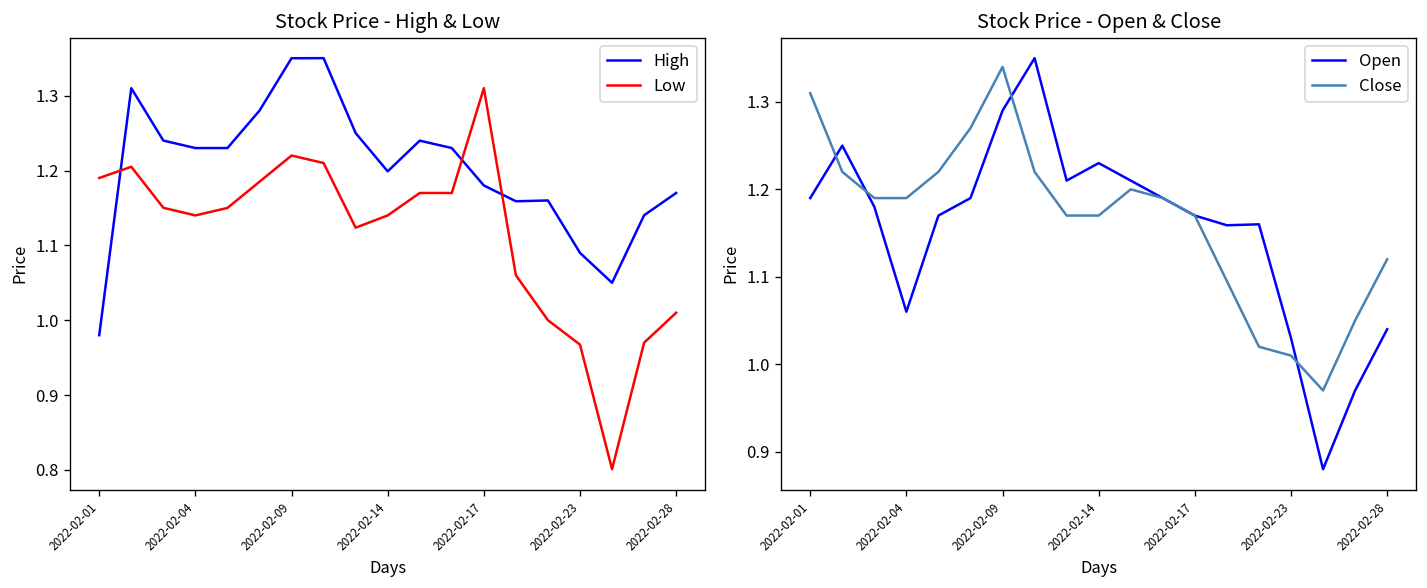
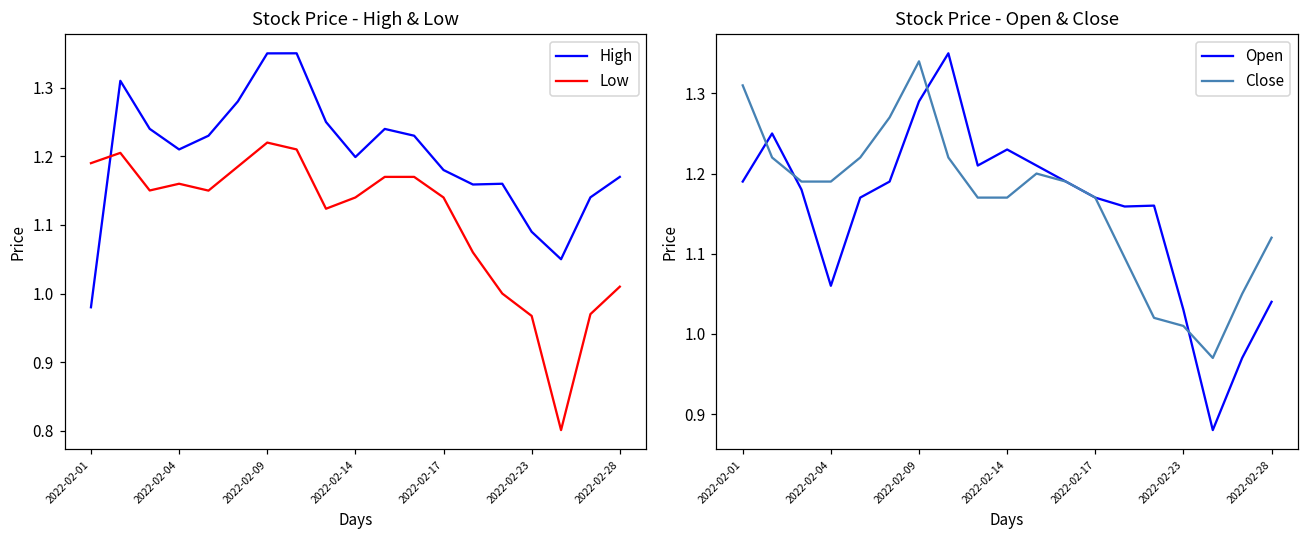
Stock Price - High & Low, High, 2022-02-04: 1.23 -> 1.21
Stock Price - High & Low, Low, 2022-02-04: 1.14 -> 1.16
Stock Price - High & Low, Low, 2022-02-17: 1.31 -> 1.14
